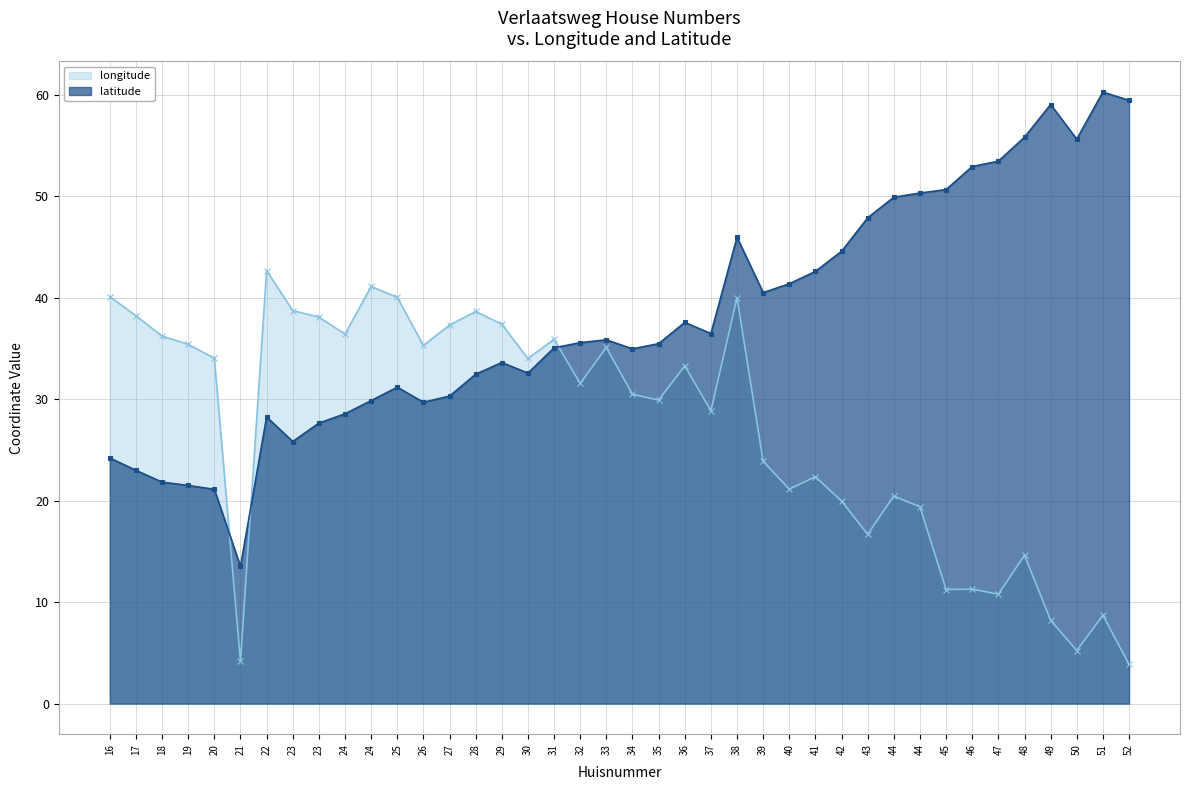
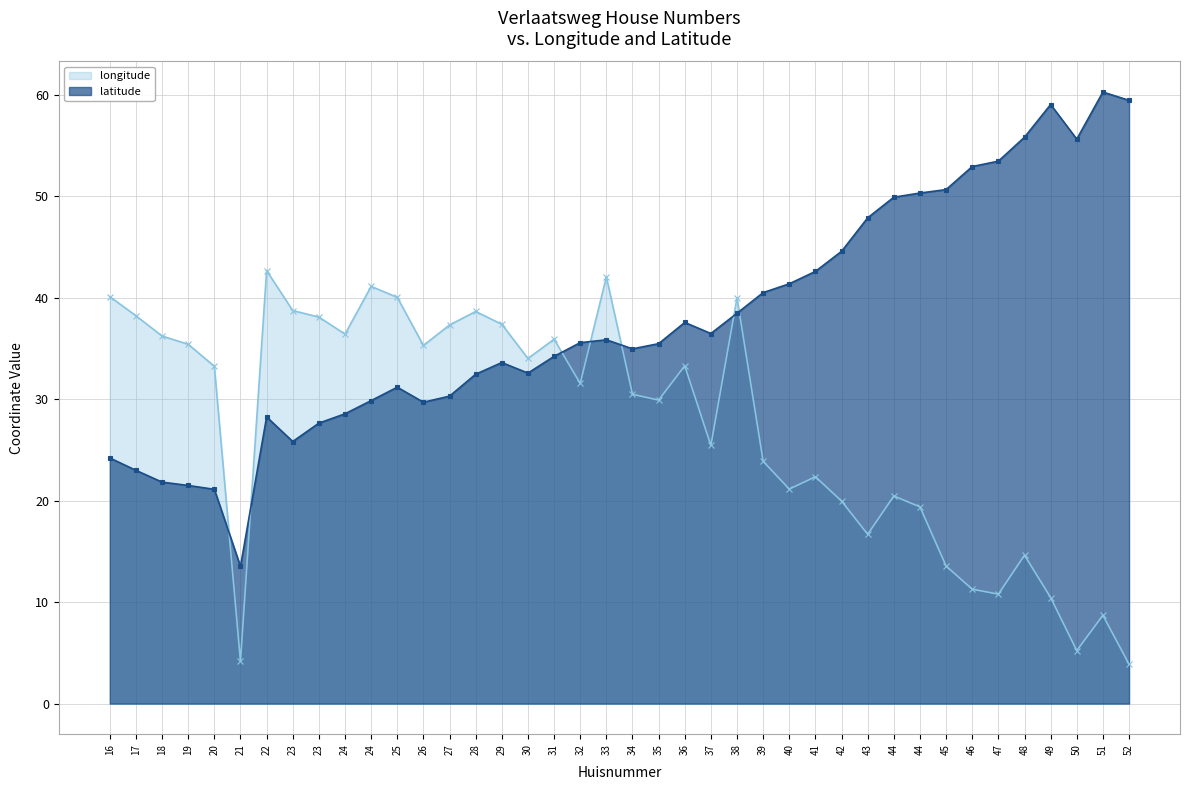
longitude, 20: 34.0 -> 33.2
latitude, 31: 35.1 -> 34.2
longitude, 33: 35.1 -> 42.0
longitude, 37: 28.9 -> 25.4
latitude, 38: 45.9 -> 38.5
longitude, 45: 11.2 -> 13.5
longitude, 49: 8.2 -> 10.4
